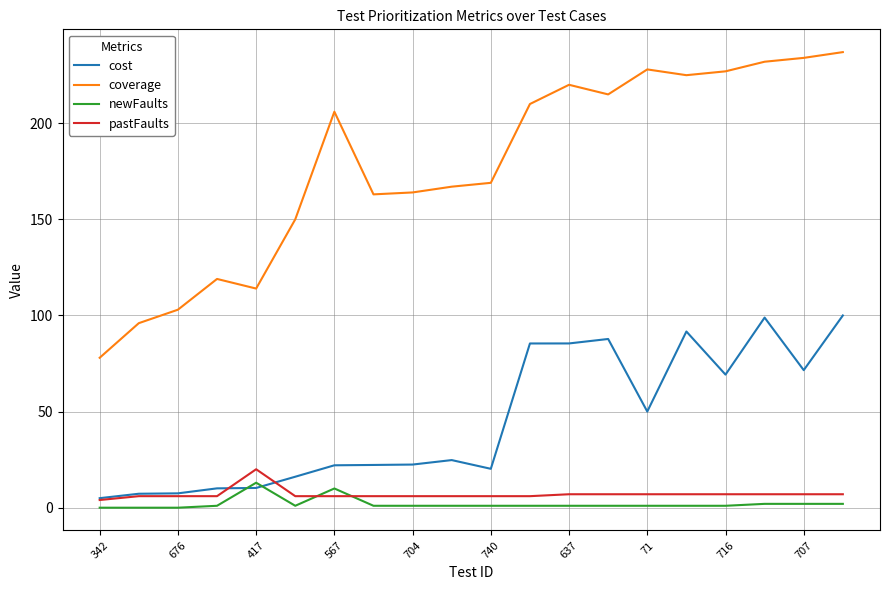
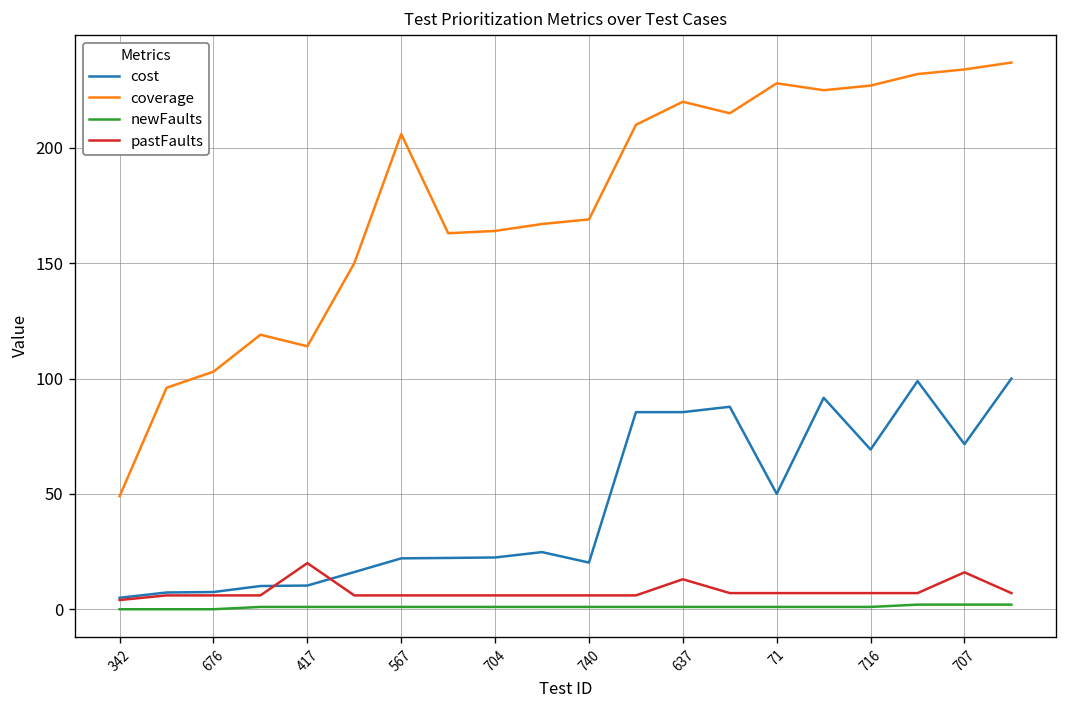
coverage, 342: 78 -> 49
newFaults, 417: 13 -> 1
newFaults, 567: 10 -> 1
pastFaults, 637: 7 -> 13
pastFaults, 707: 7 -> 16
